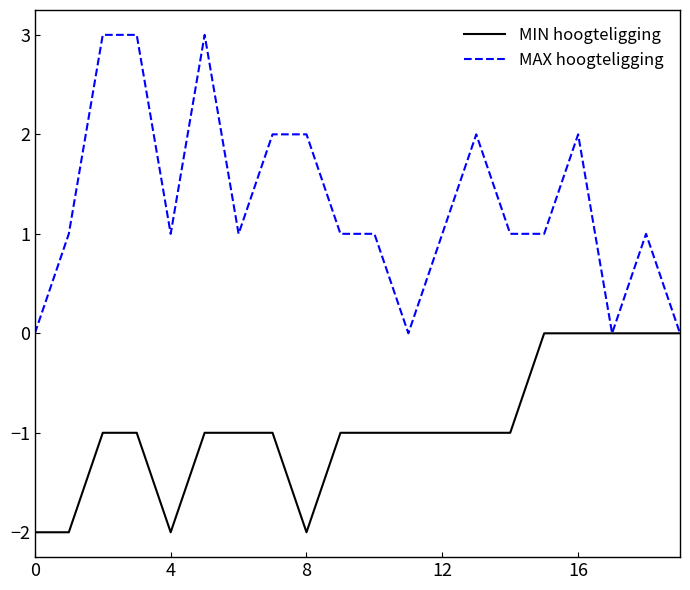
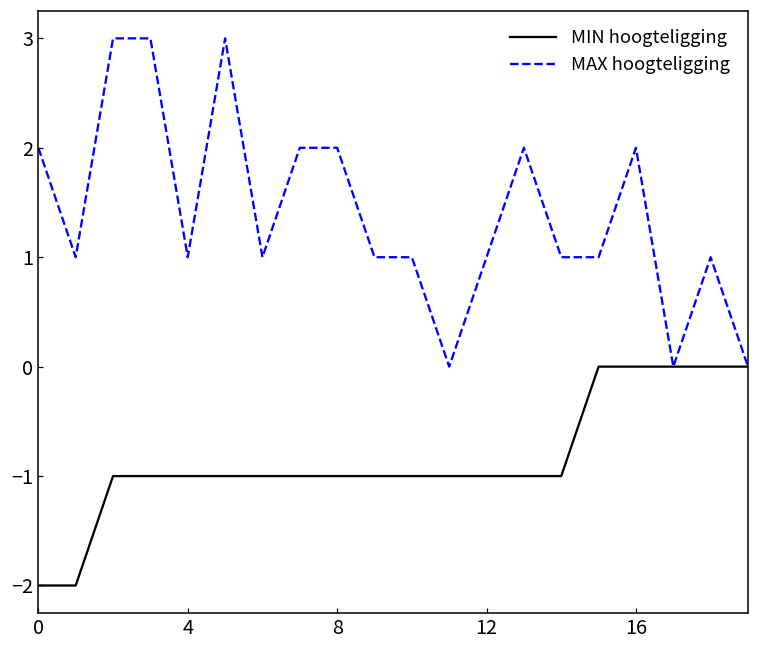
MAX hoogteligging, 0: 0 -> 2
MIN hoogteligging, 4: -2 -> -1
MIN hoogteligging, 8: -2 -> -1
